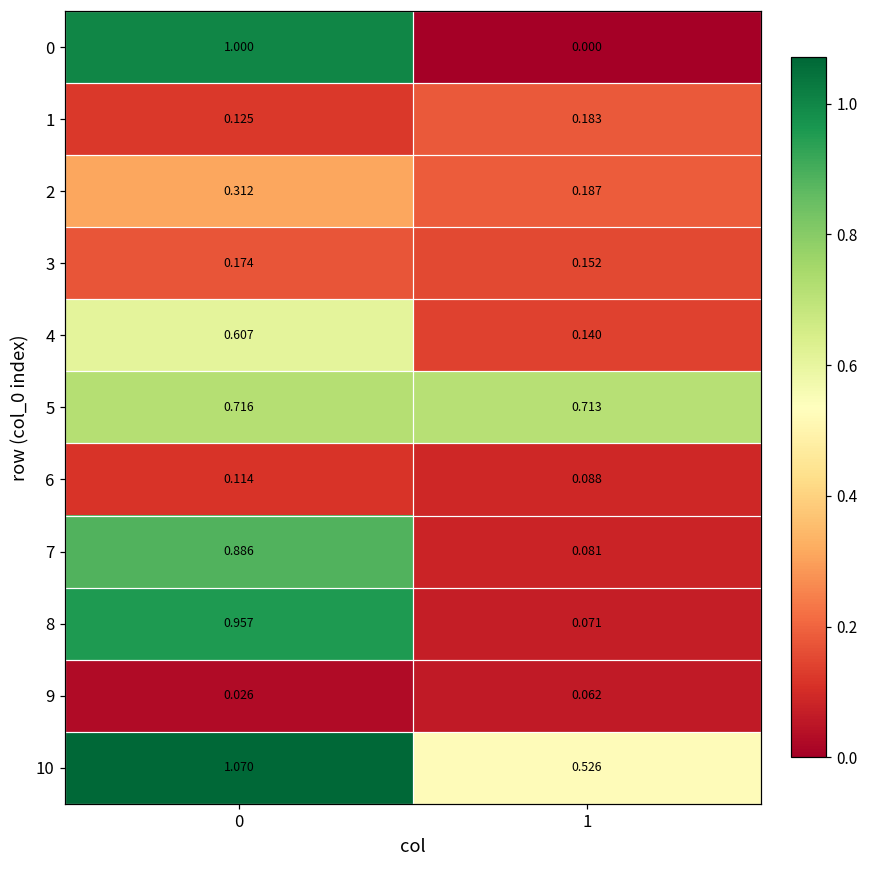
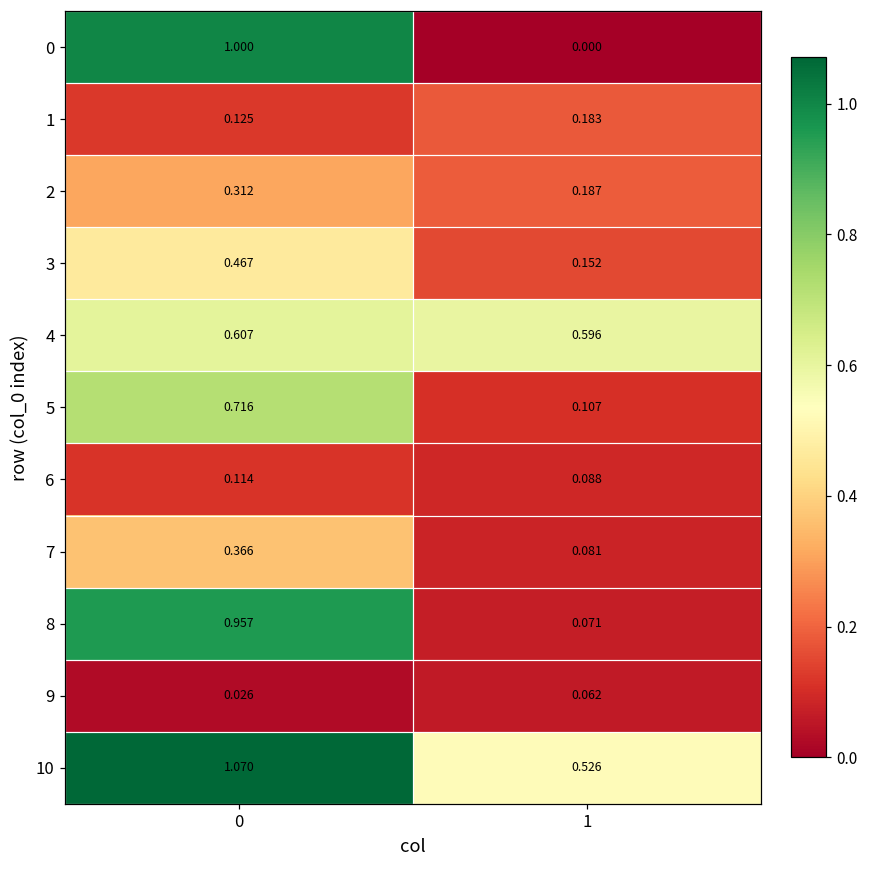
3, 0: 0.174 -> 0.467
4, 1: 0.140 -> 0.596
5, 1: 0.713 -> 0.107
7, 0: 0.886 -> 0.366
